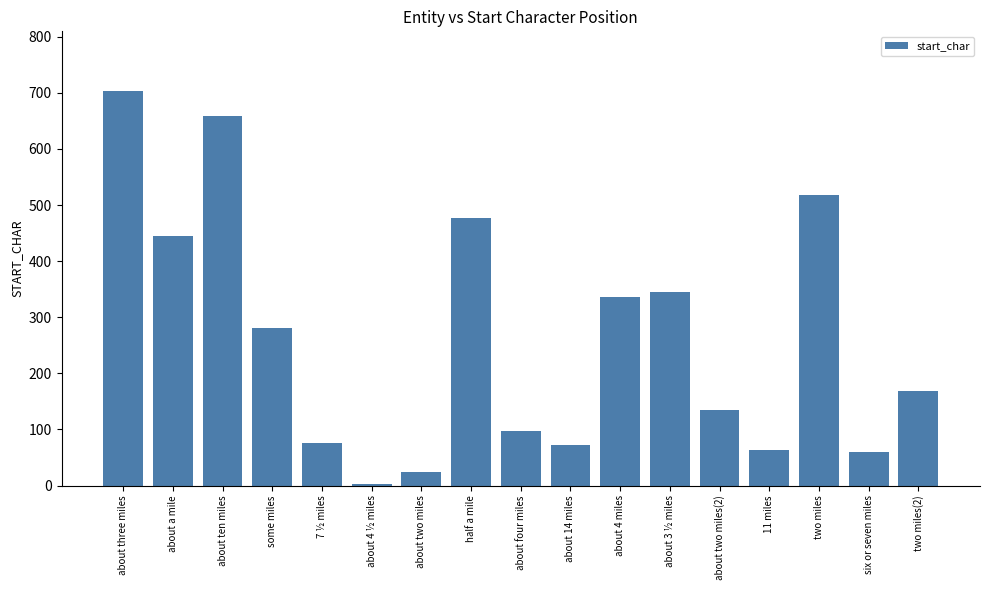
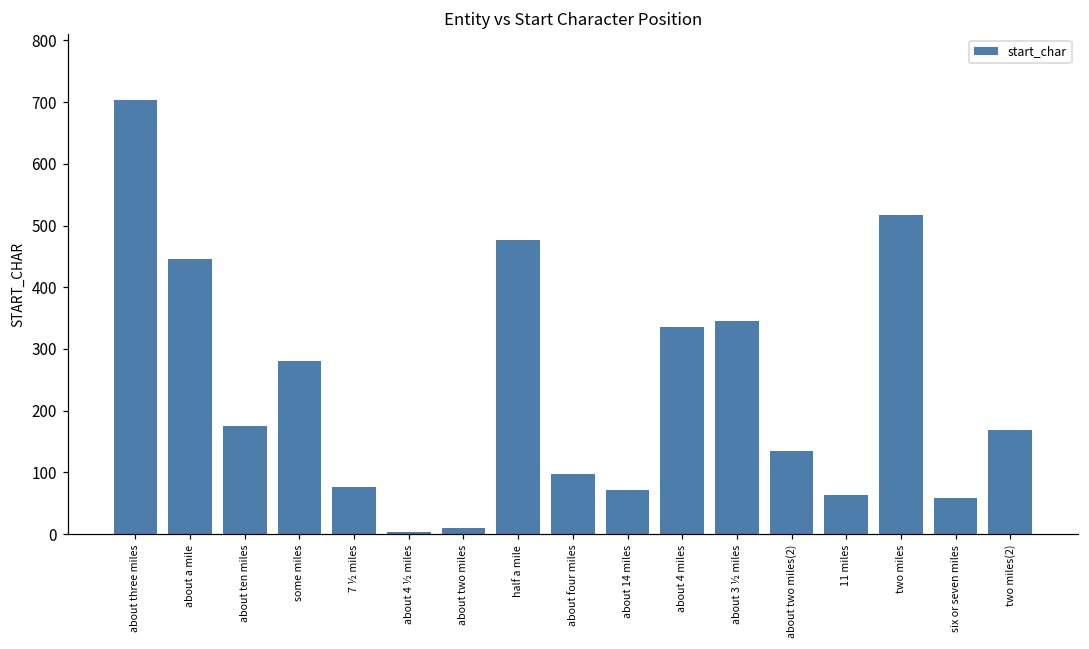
about ten miles: 660 -> 180
about two miles: 30 -> 10
